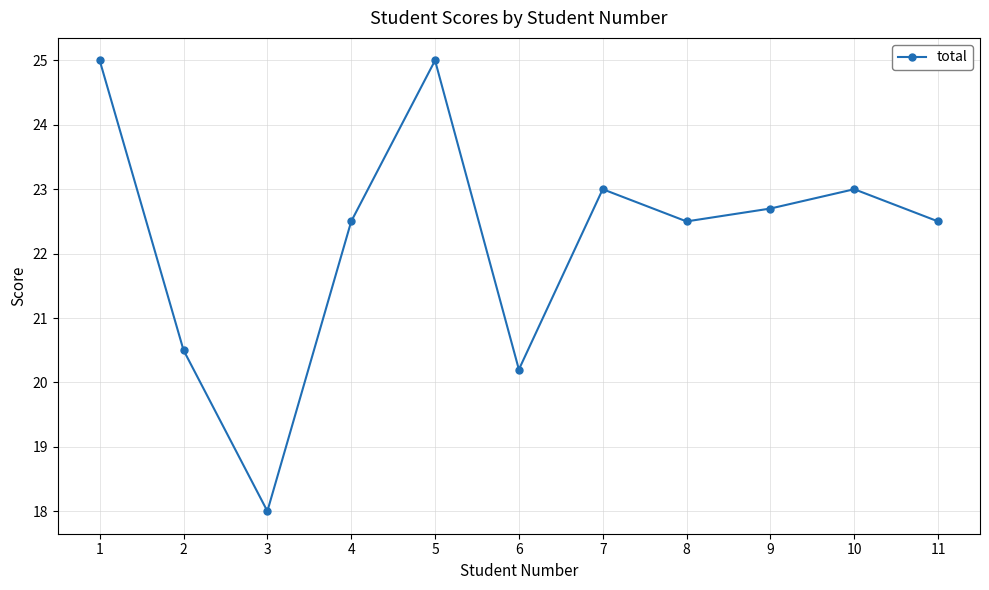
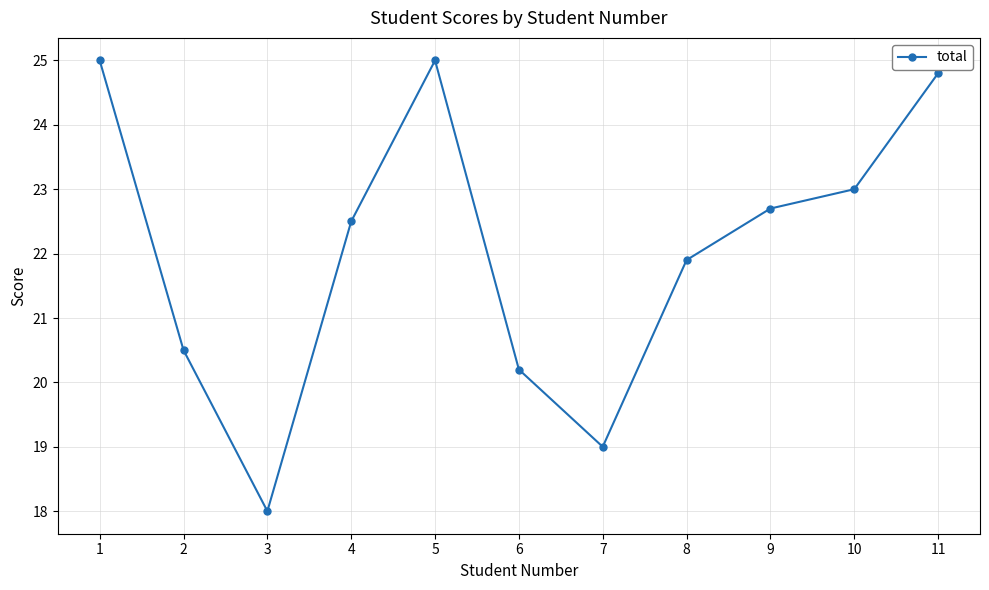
7: 23 -> 19
8: 22.5 -> 21.9
11: 22.5 -> 24.8
